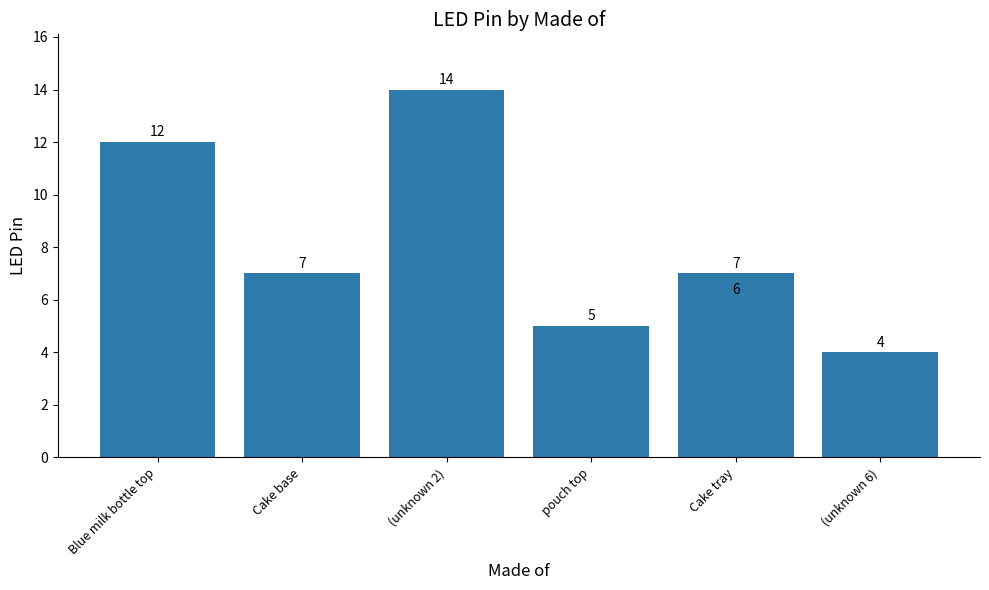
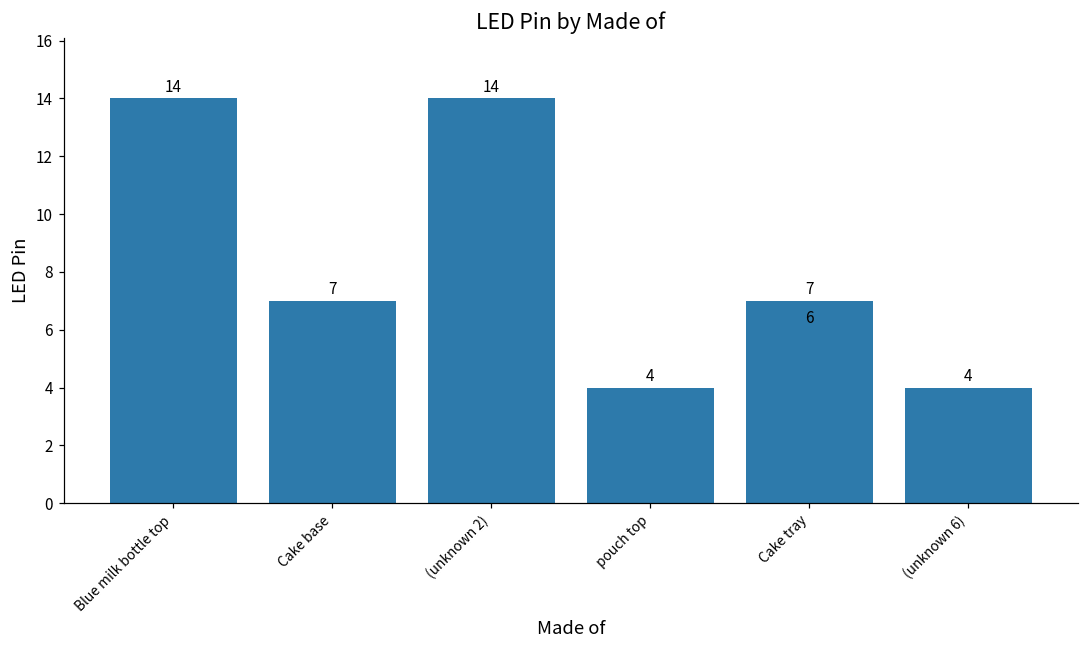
Blue milk bottle top: 12 -> 14
pouch top: 5 -> 4
